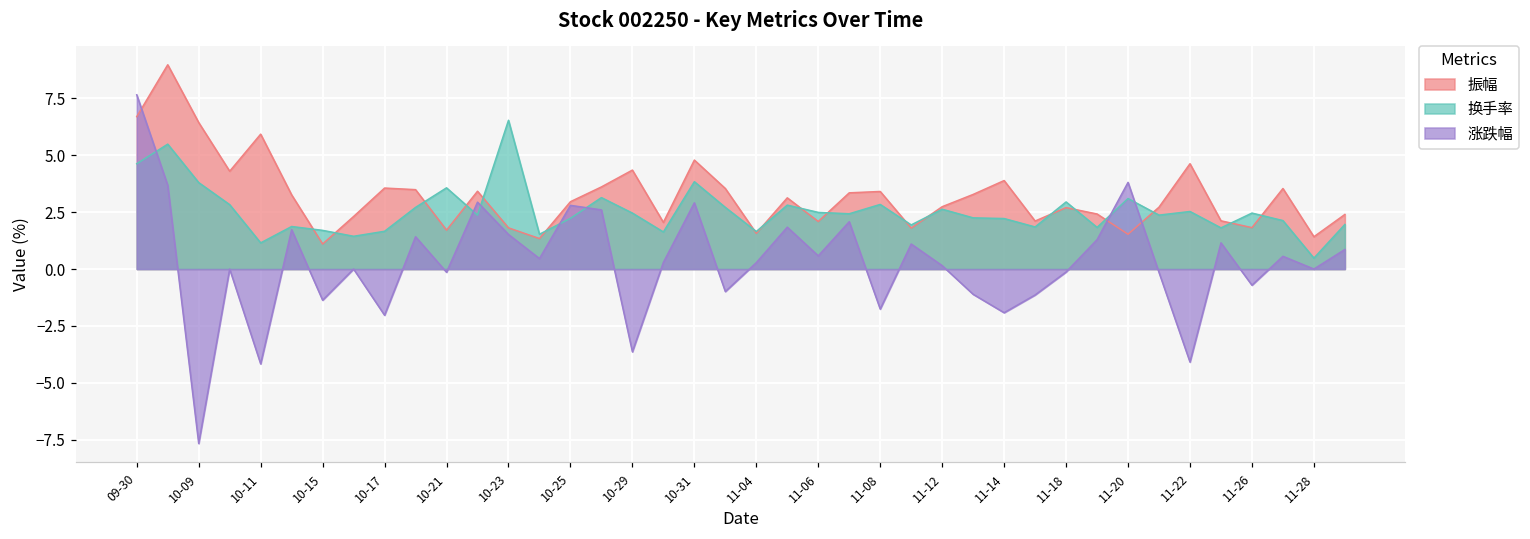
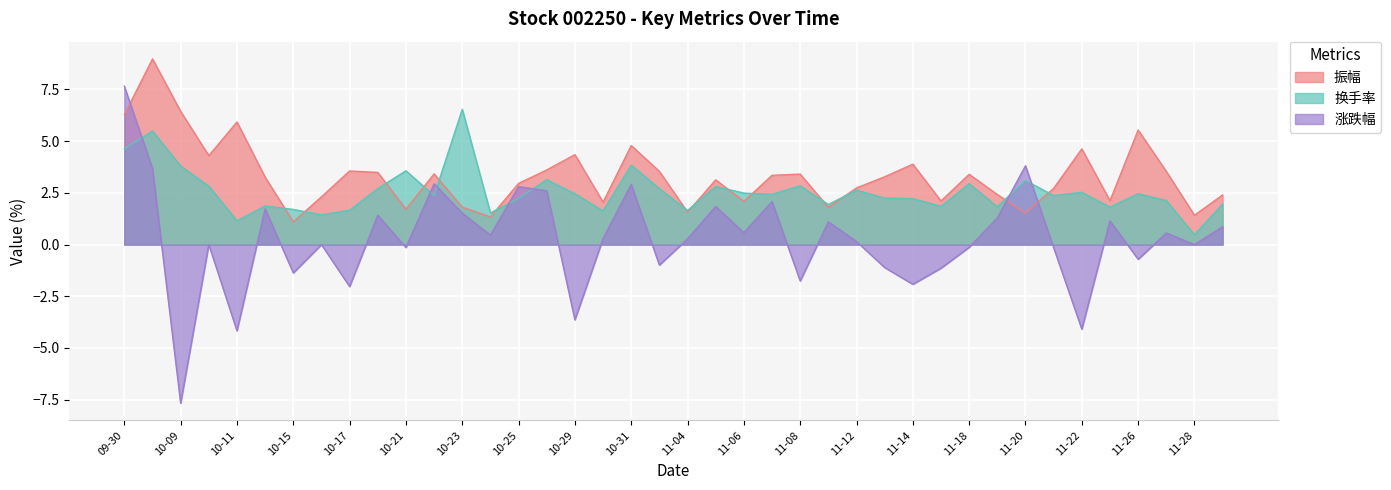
振幅, 09-30: 6.7 -> 6.3
振幅, 11-18: 2.7 -> 3.4
振幅, 11-26: 1.8 -> 5.5
